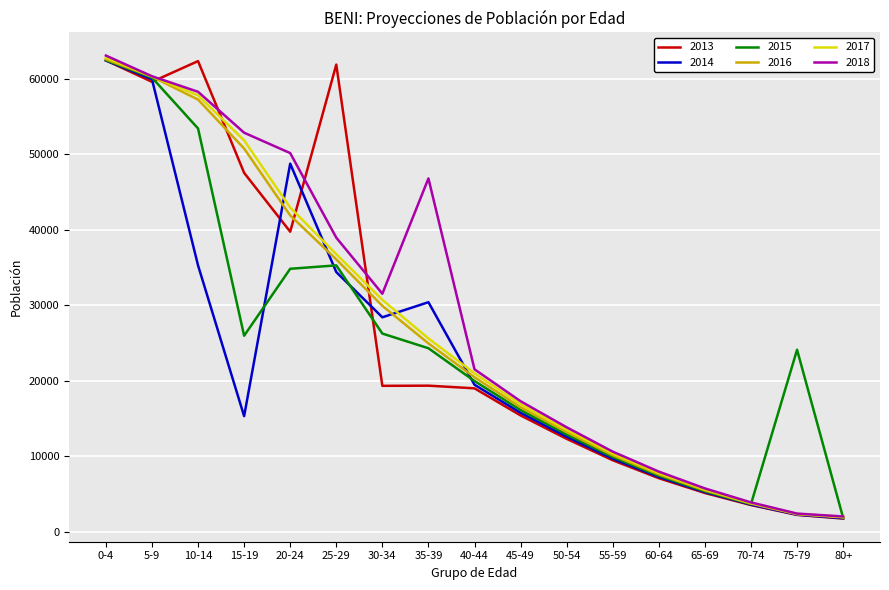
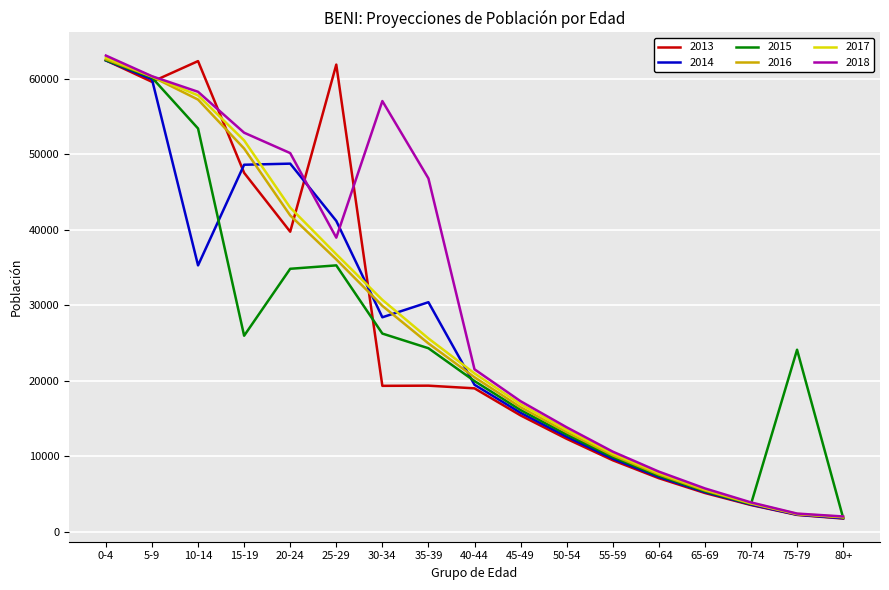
2014, 15-19: 15000 -> 49000
2014, 25-29: 34000 -> 41000
2018, 30-34: 32000 -> 57000
